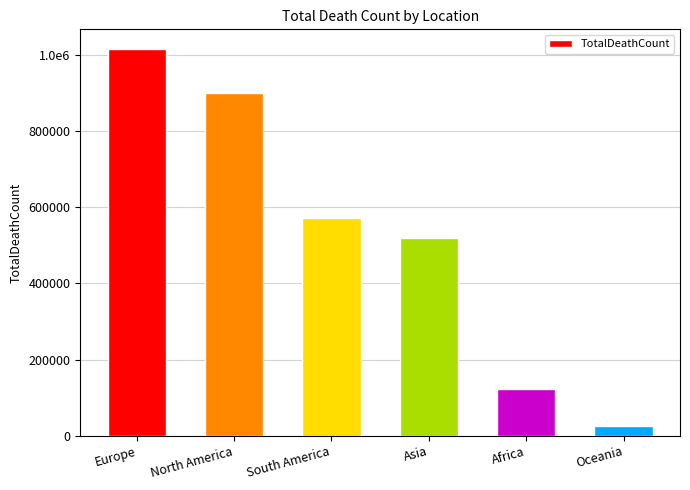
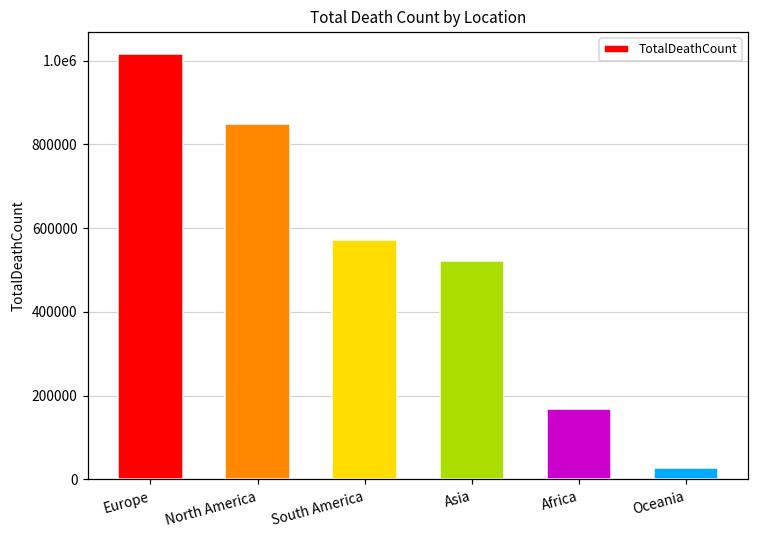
North America: 900000 -> 850000
Africa: 120000 -> 170000
